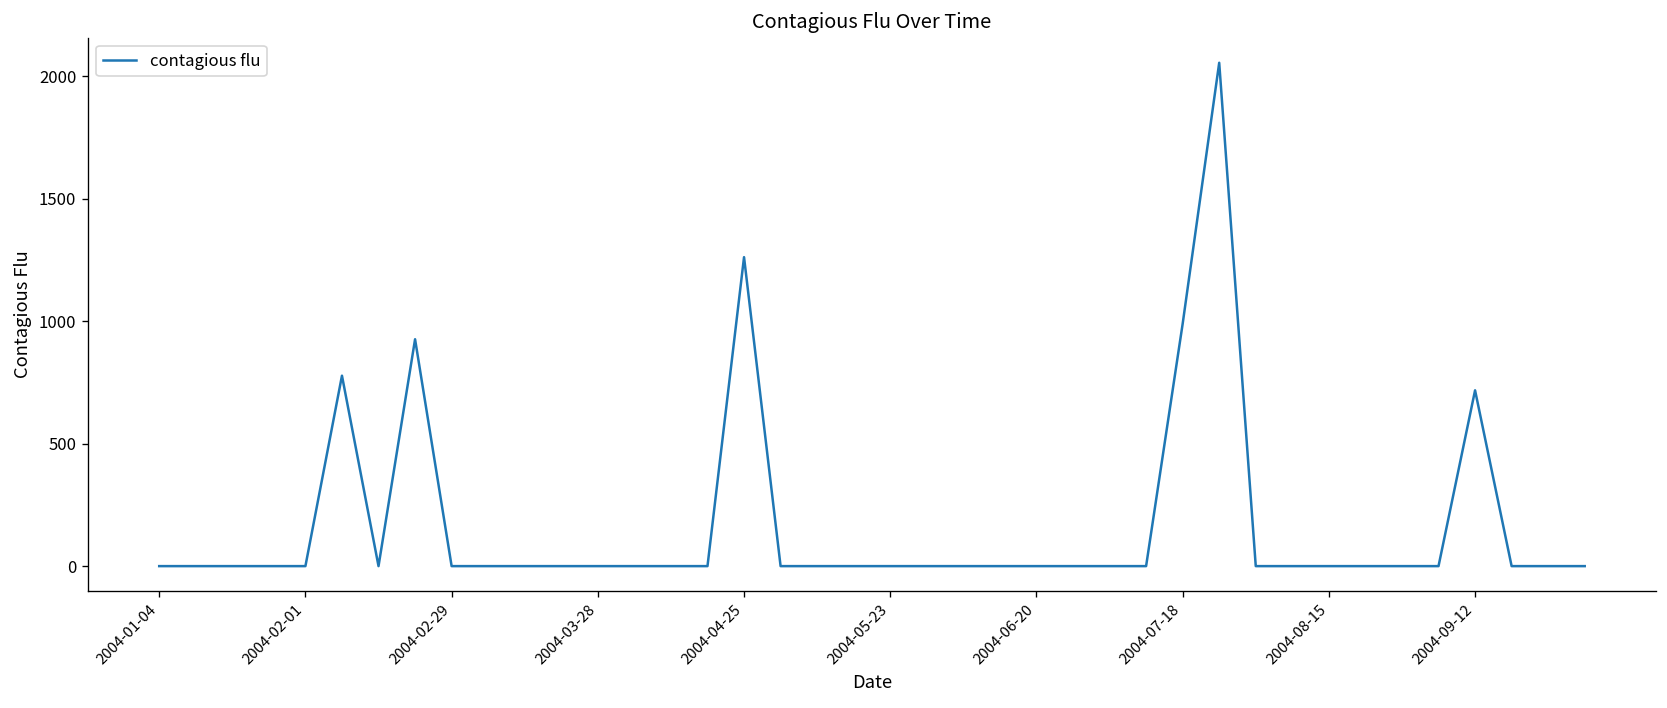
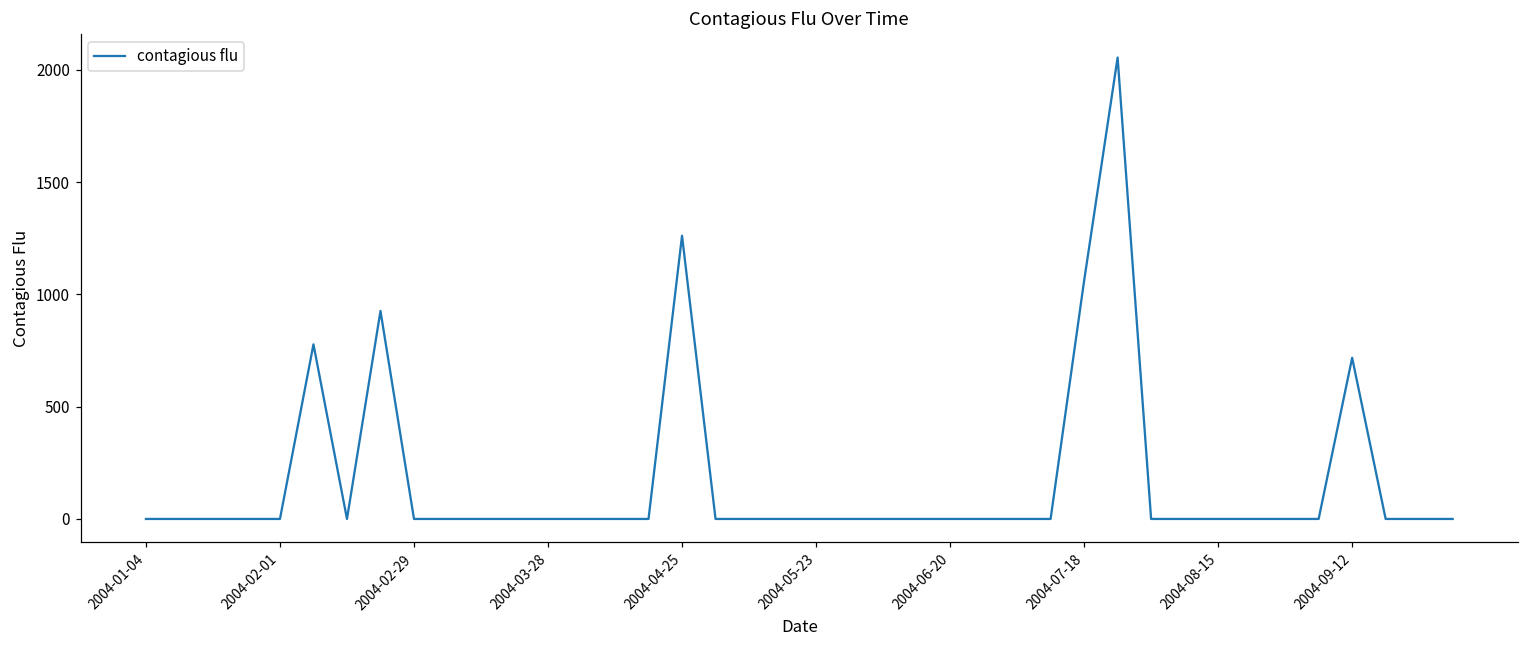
2004-07-18: 990 -> 1060
